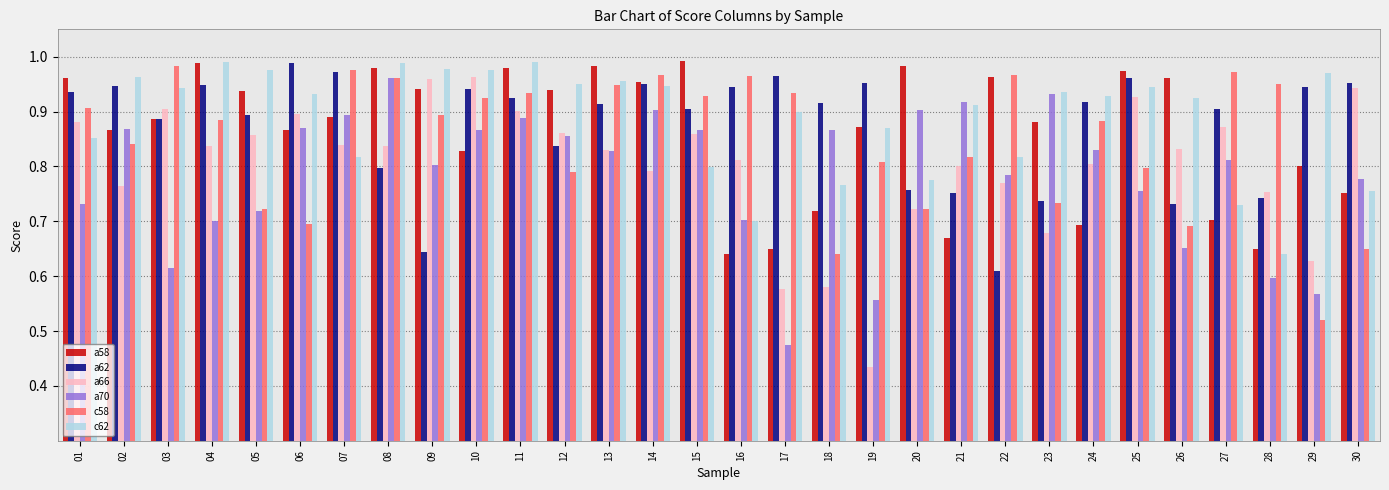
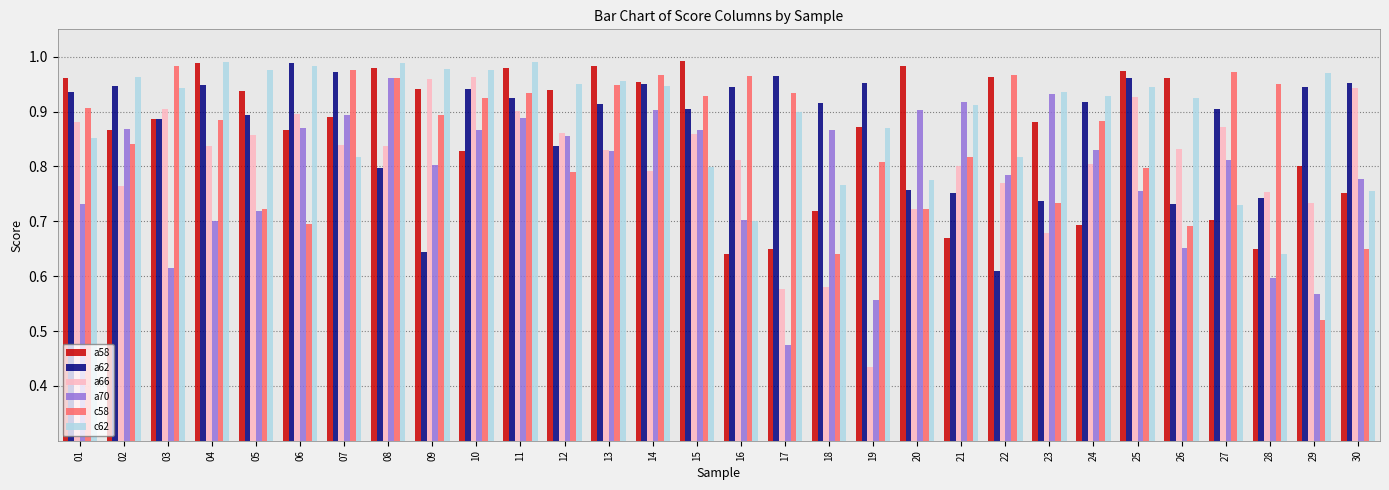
c62, 06: 0.93 -> 0.98
a66, 29: 0.63 -> 0.73
